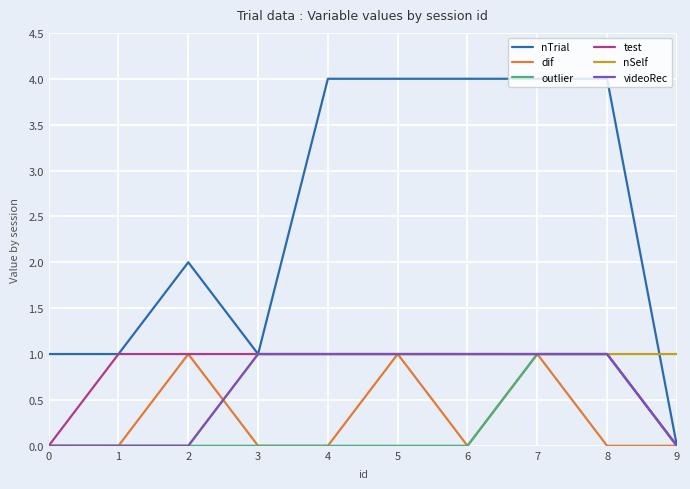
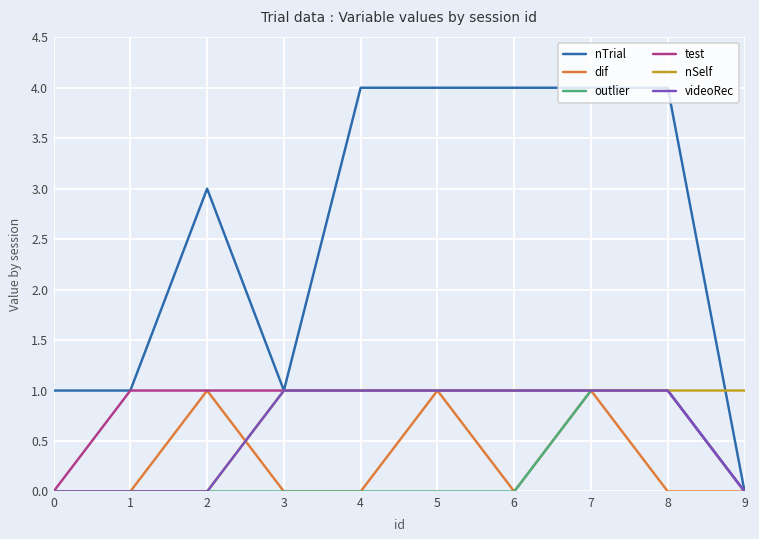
nTrial, 2: 2 -> 3
